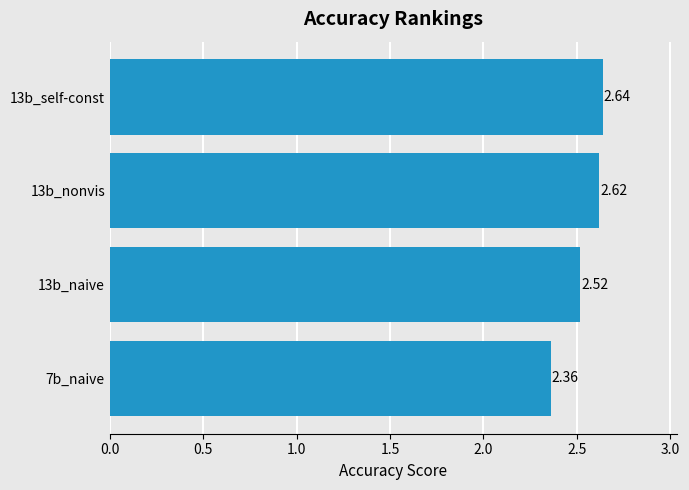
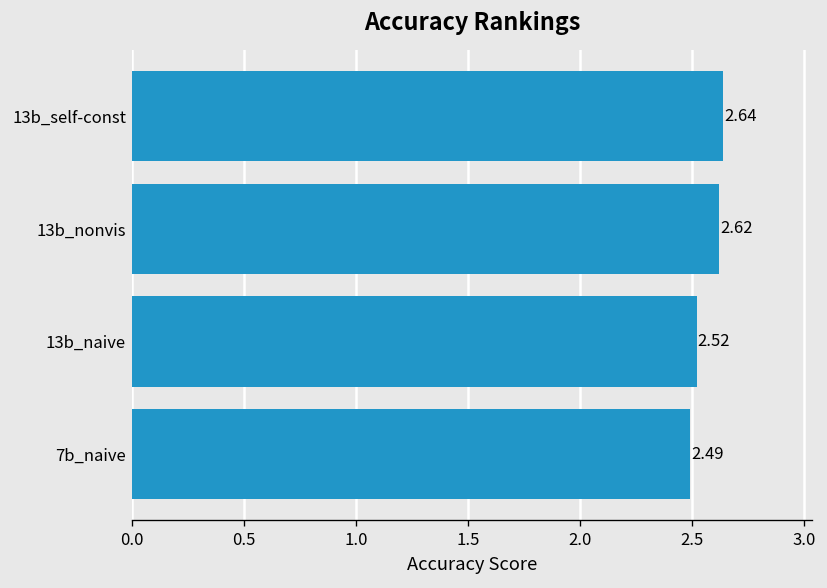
7b_naive: 2.36 -> 2.49
